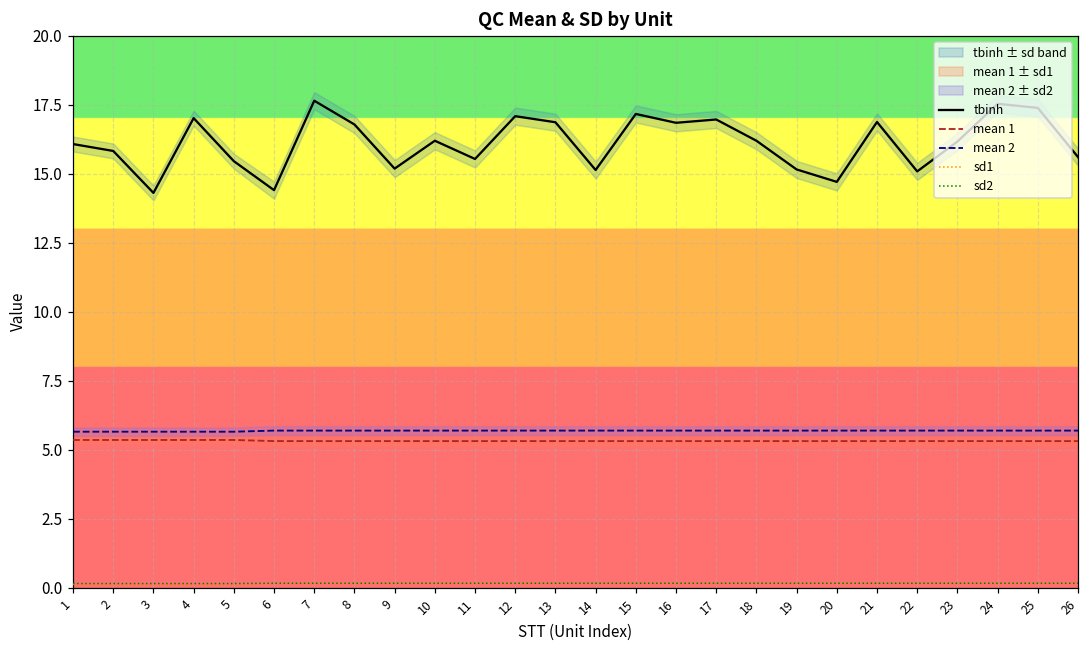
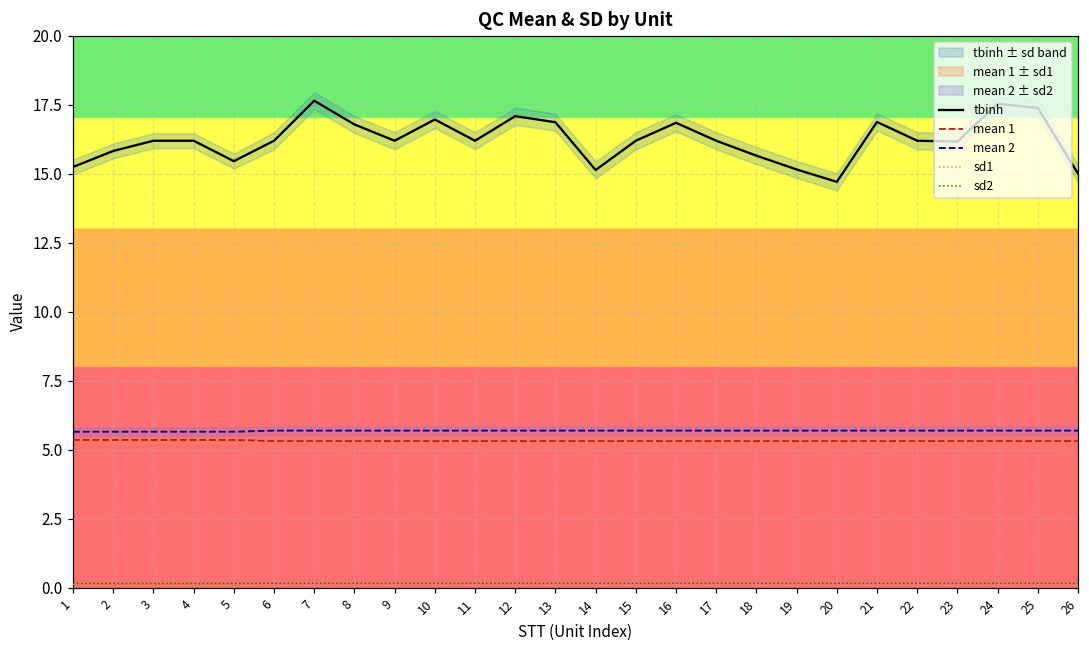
tbinh, 1: 16.1 -> 15.2
tbinh, 3: 14.3 -> 16.2
tbinh, 4: 17.0 -> 16.2
tbinh, 6: 14.4 -> 16.2
tbinh, 9: 15.2 -> 16.2
tbinh, 10: 16.2 -> 17.0
tbinh, 11: 15.5 -> 16.2
tbinh, 15: 17.2 -> 16.2
tbinh, 17: 17.0 -> 16.2
tbinh, 18: 16.2 -> 15.7
tbinh, 22: 15.1 -> 16.2
tbinh, 26: 15.6 -> 15.0
